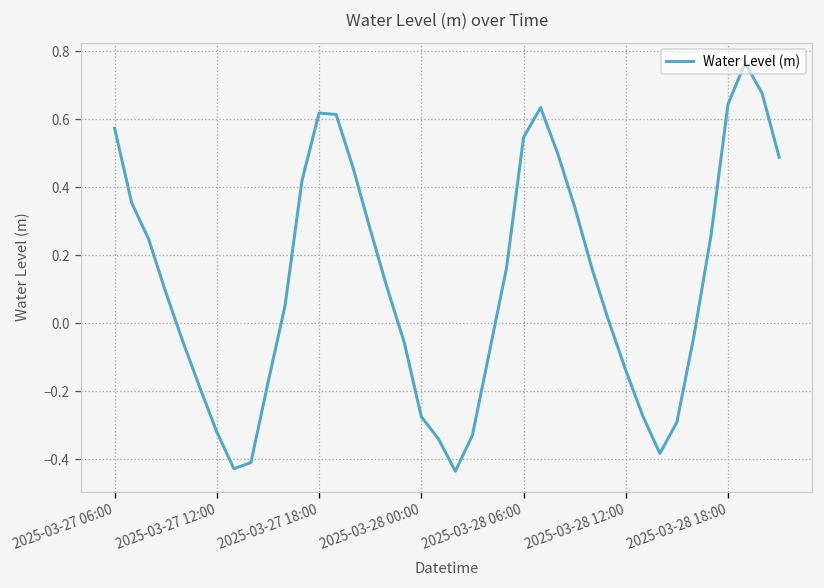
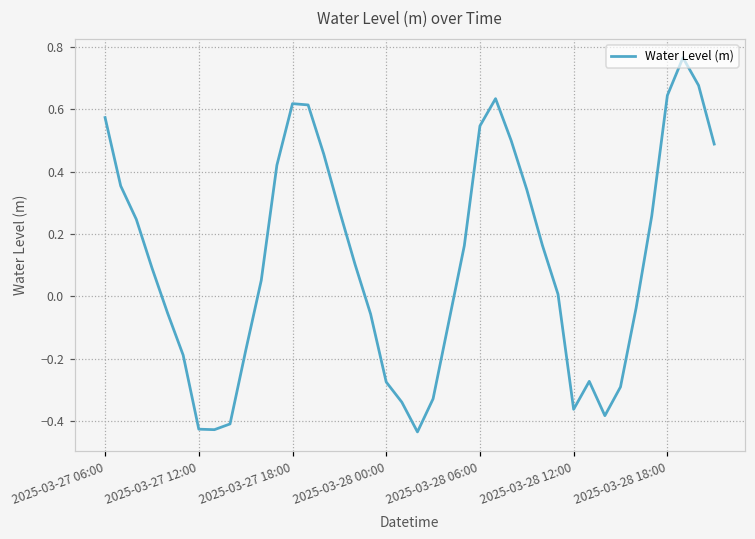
2025-03-27 12:00: -0.32 -> -0.43
2025-03-28 12:00: -0.14 -> -0.36
